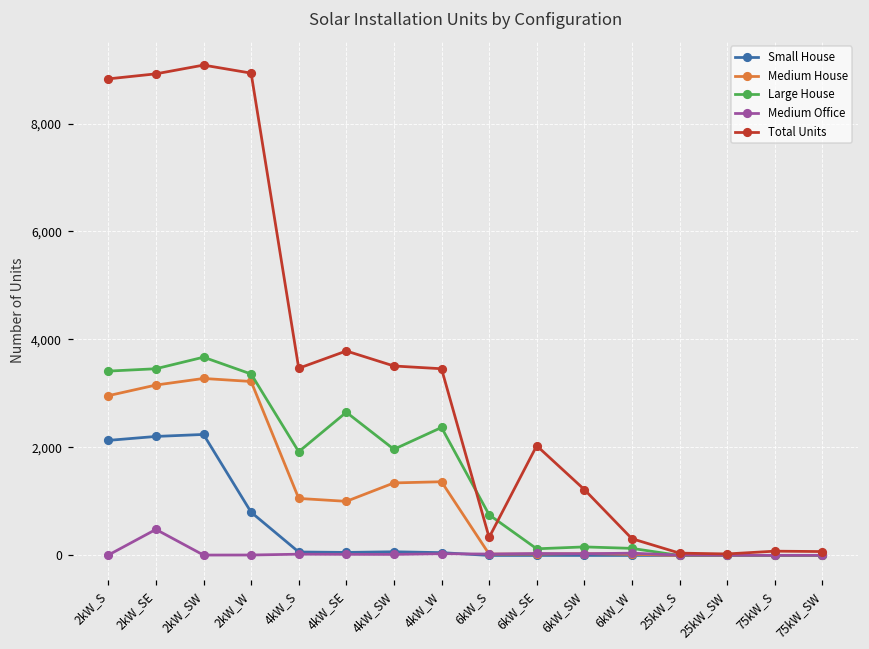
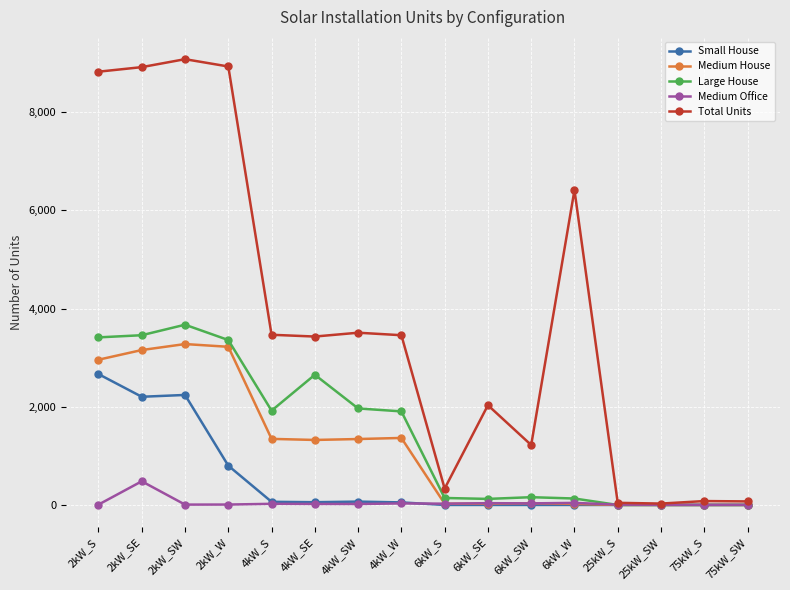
Small House, 2kW_S: 2,100 -> 2,700
Medium House, 4kW_S: 1,100 -> 1,300
Medium House, 4kW_SE: 1,000 -> 1,300
Total Units, 4kW_SE: 3,800 -> 3,400
Large House, 4kW_W: 2,400 -> 1,900
Large House, 6kW_S: 800 -> 100
Total Units, 6kW_W: 300 -> 6,400
